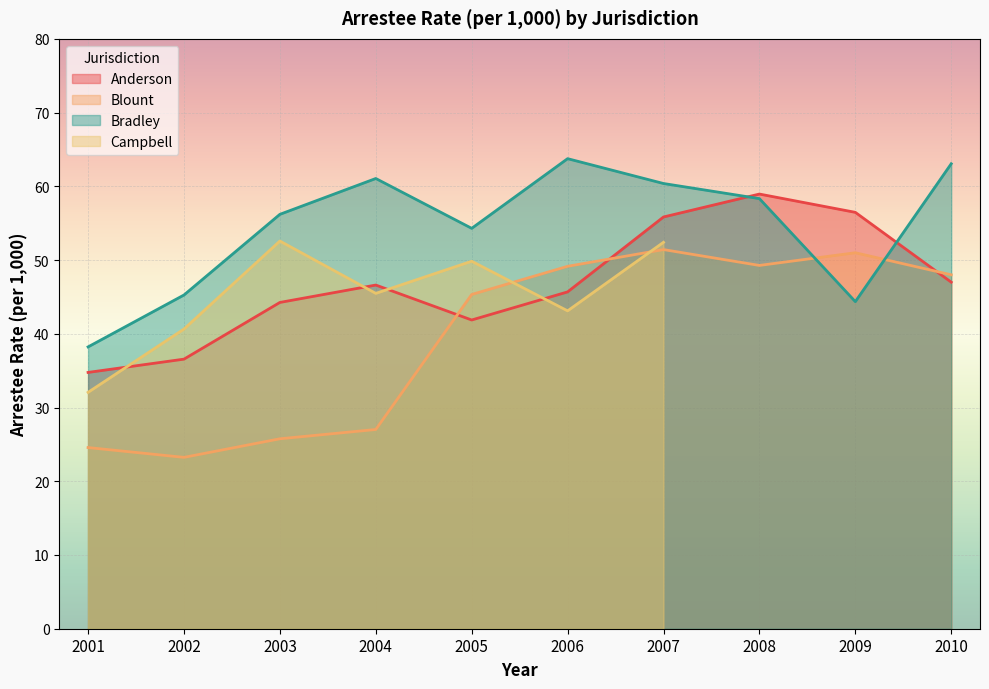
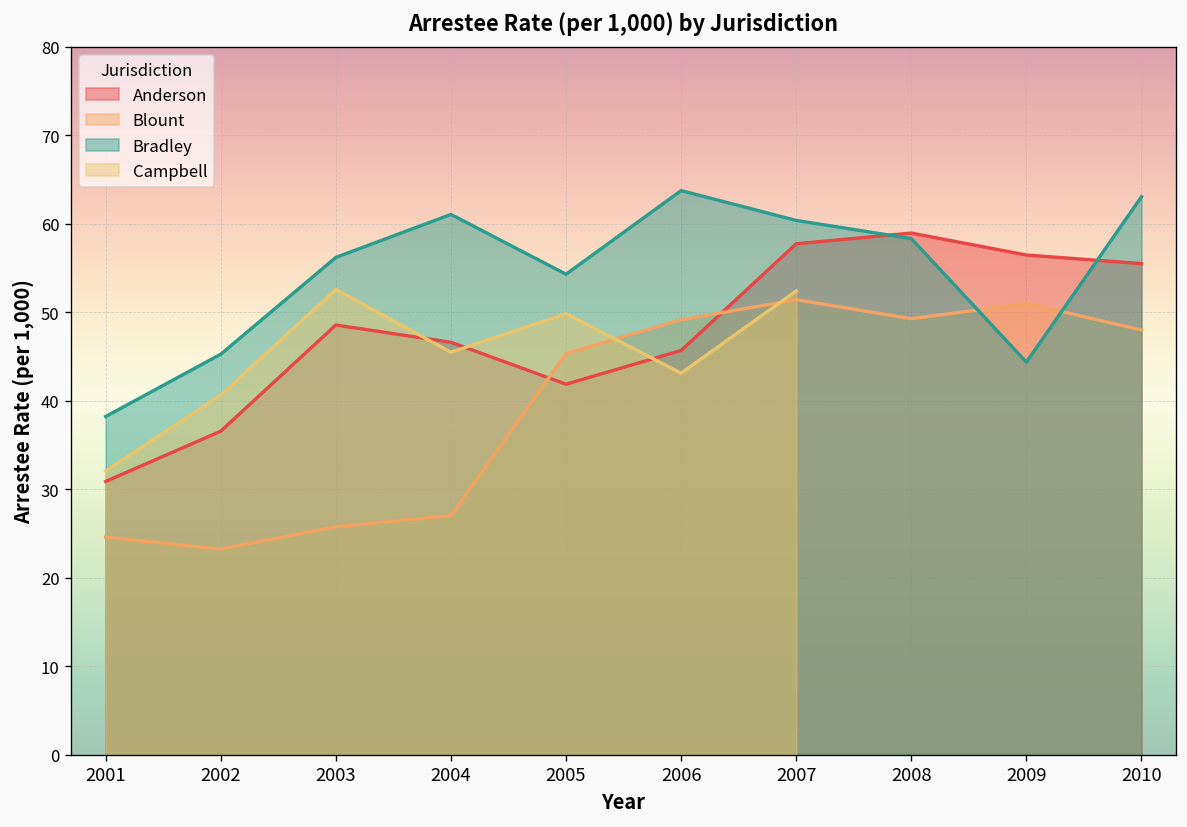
Anderson, 2001: 35 -> 31
Anderson, 2003: 44 -> 49
Anderson, 2007: 56 -> 58
Anderson, 2010: 47 -> 56
